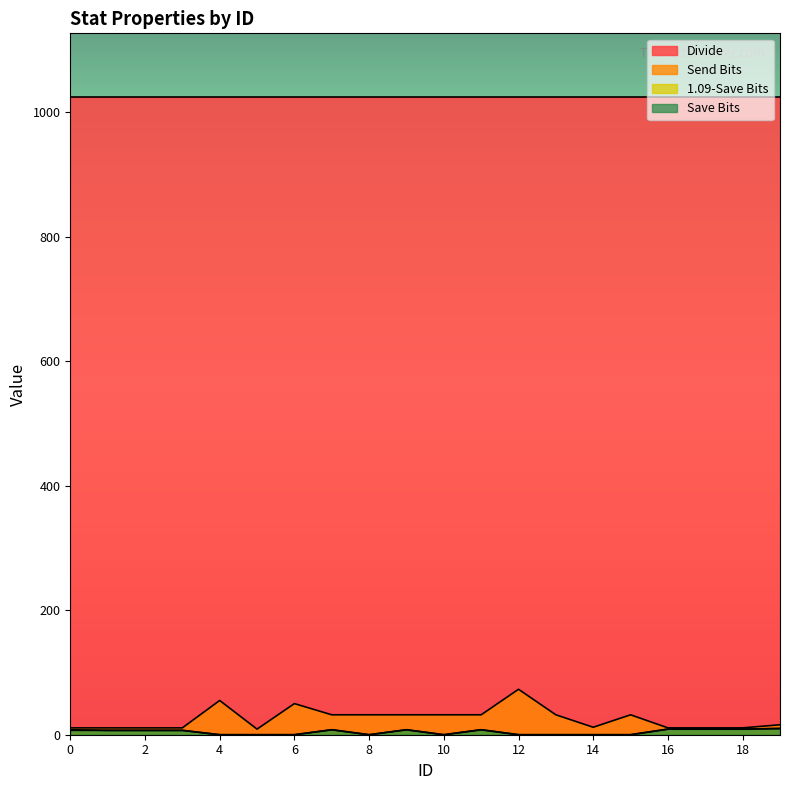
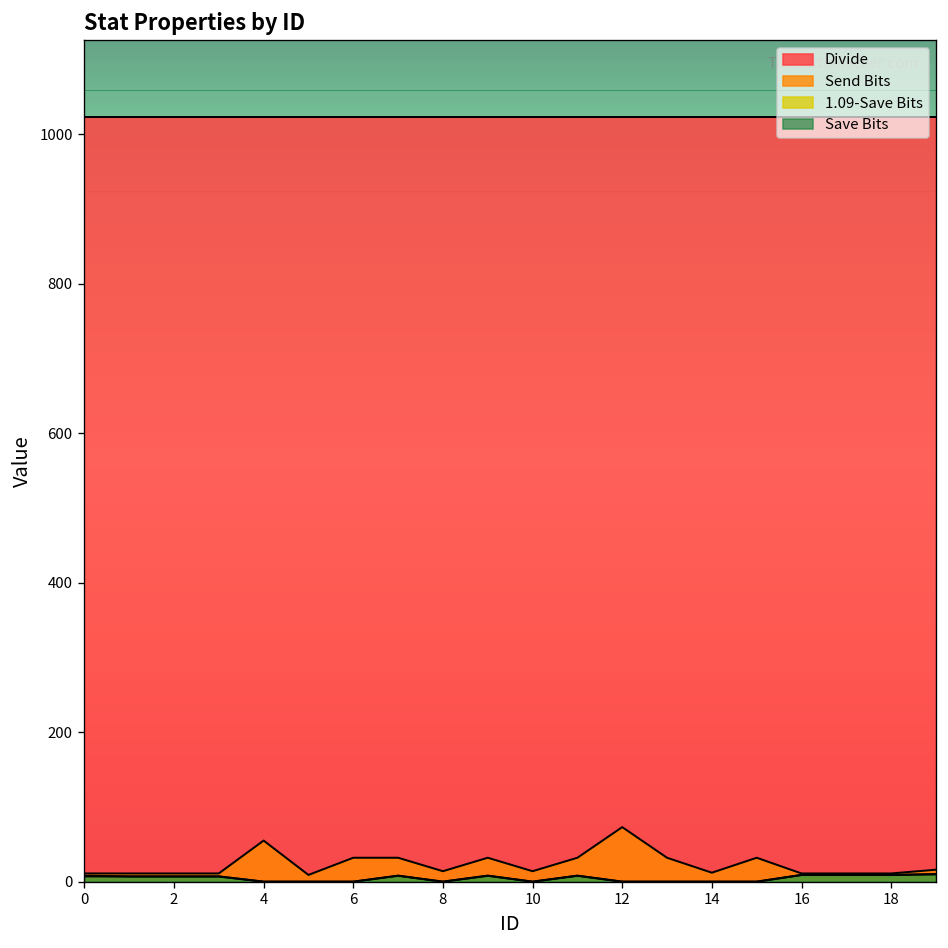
Send Bits, 6: 50 -> 30
Send Bits, 8: 30 -> 10
Send Bits, 10: 30 -> 10
